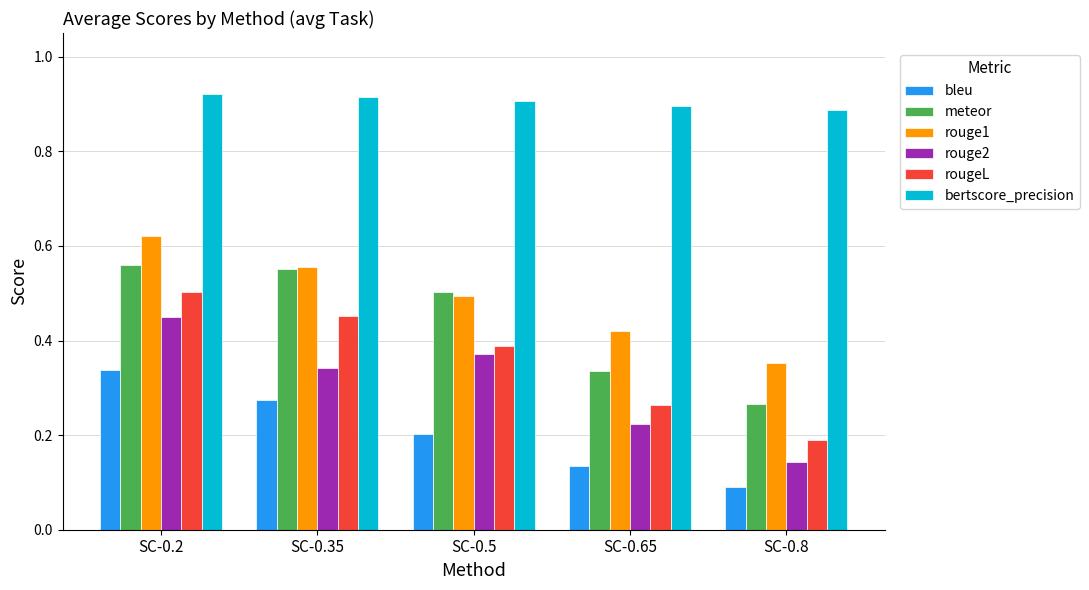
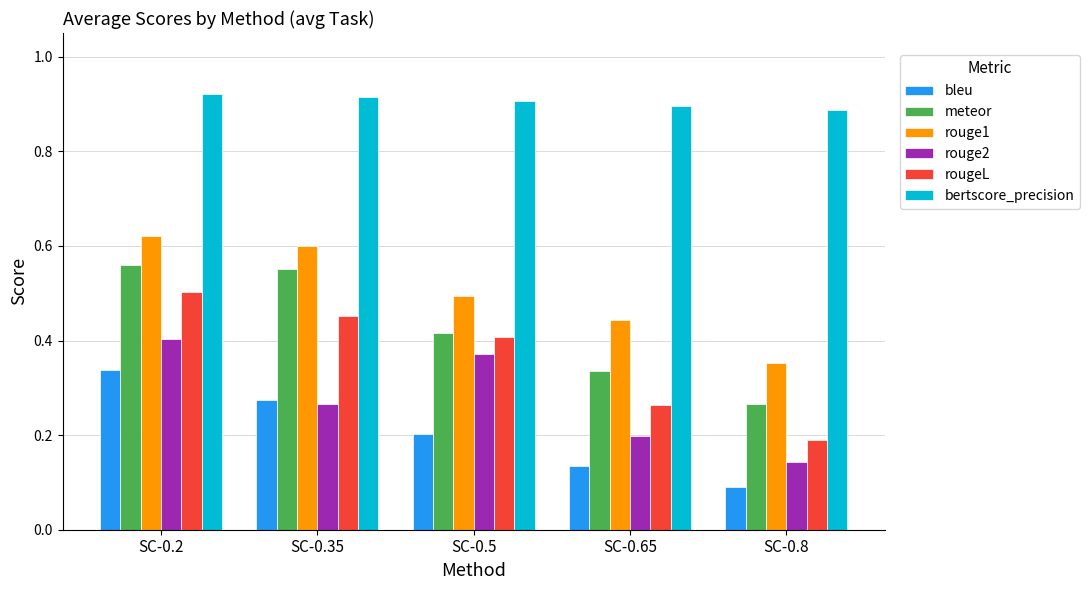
rouge2, SC-0.2: 0.45 -> 0.40
rouge1, SC-0.35: 0.56 -> 0.60
rouge2, SC-0.35: 0.34 -> 0.27
meteor, SC-0.5: 0.50 -> 0.42
rougeL, SC-0.5: 0.39 -> 0.41
rouge1, SC-0.65: 0.42 -> 0.44
rouge2, SC-0.65: 0.22 -> 0.20
